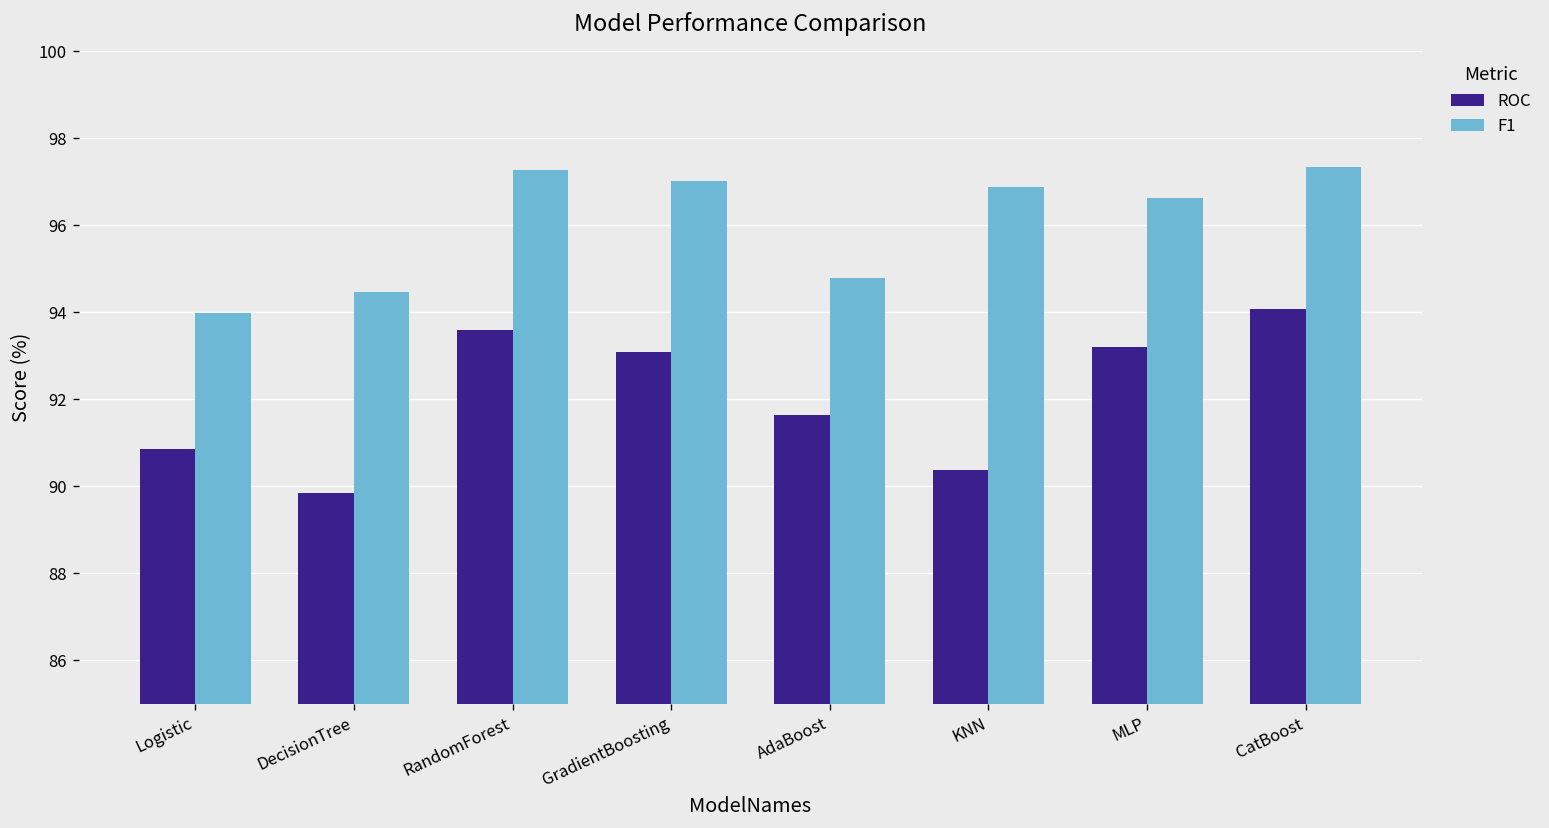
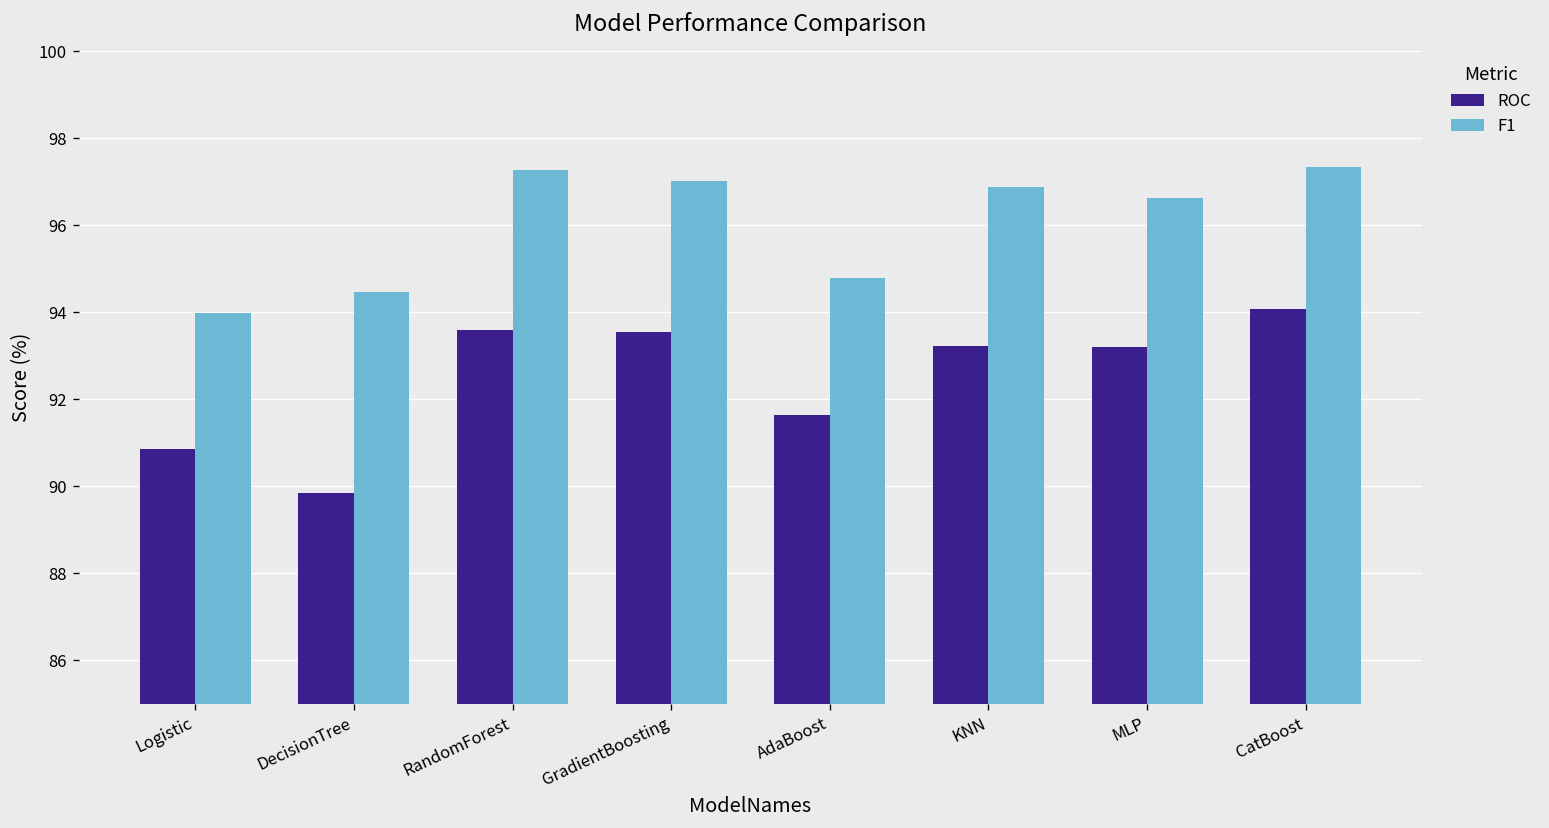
ROC, GradientBoosting: 93.1 -> 93.6
ROC, KNN: 90.4 -> 93.2
